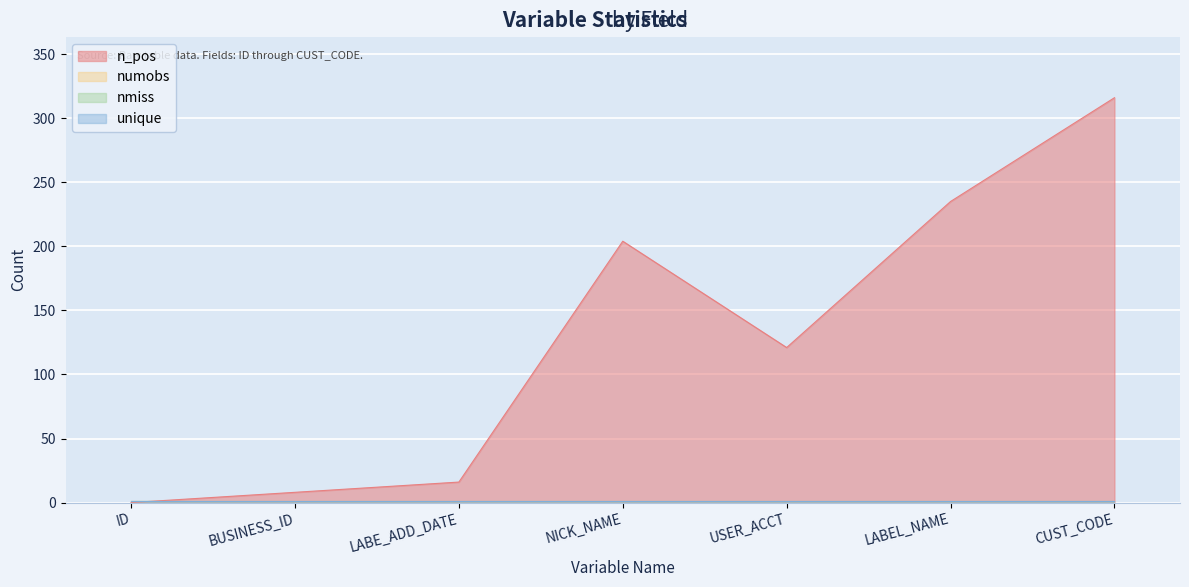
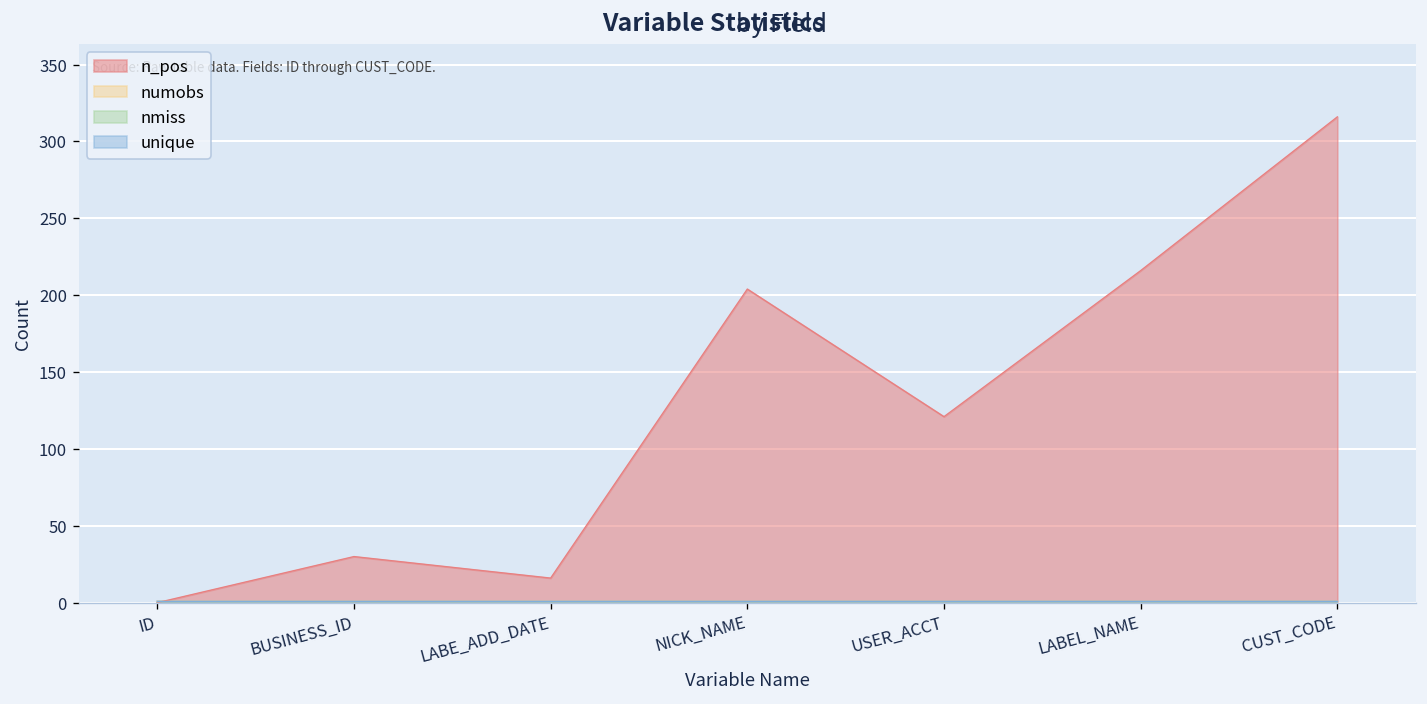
n_pos, BUSINESS_ID: 8 -> 30
n_pos, LABEL_NAME: 235 -> 216
